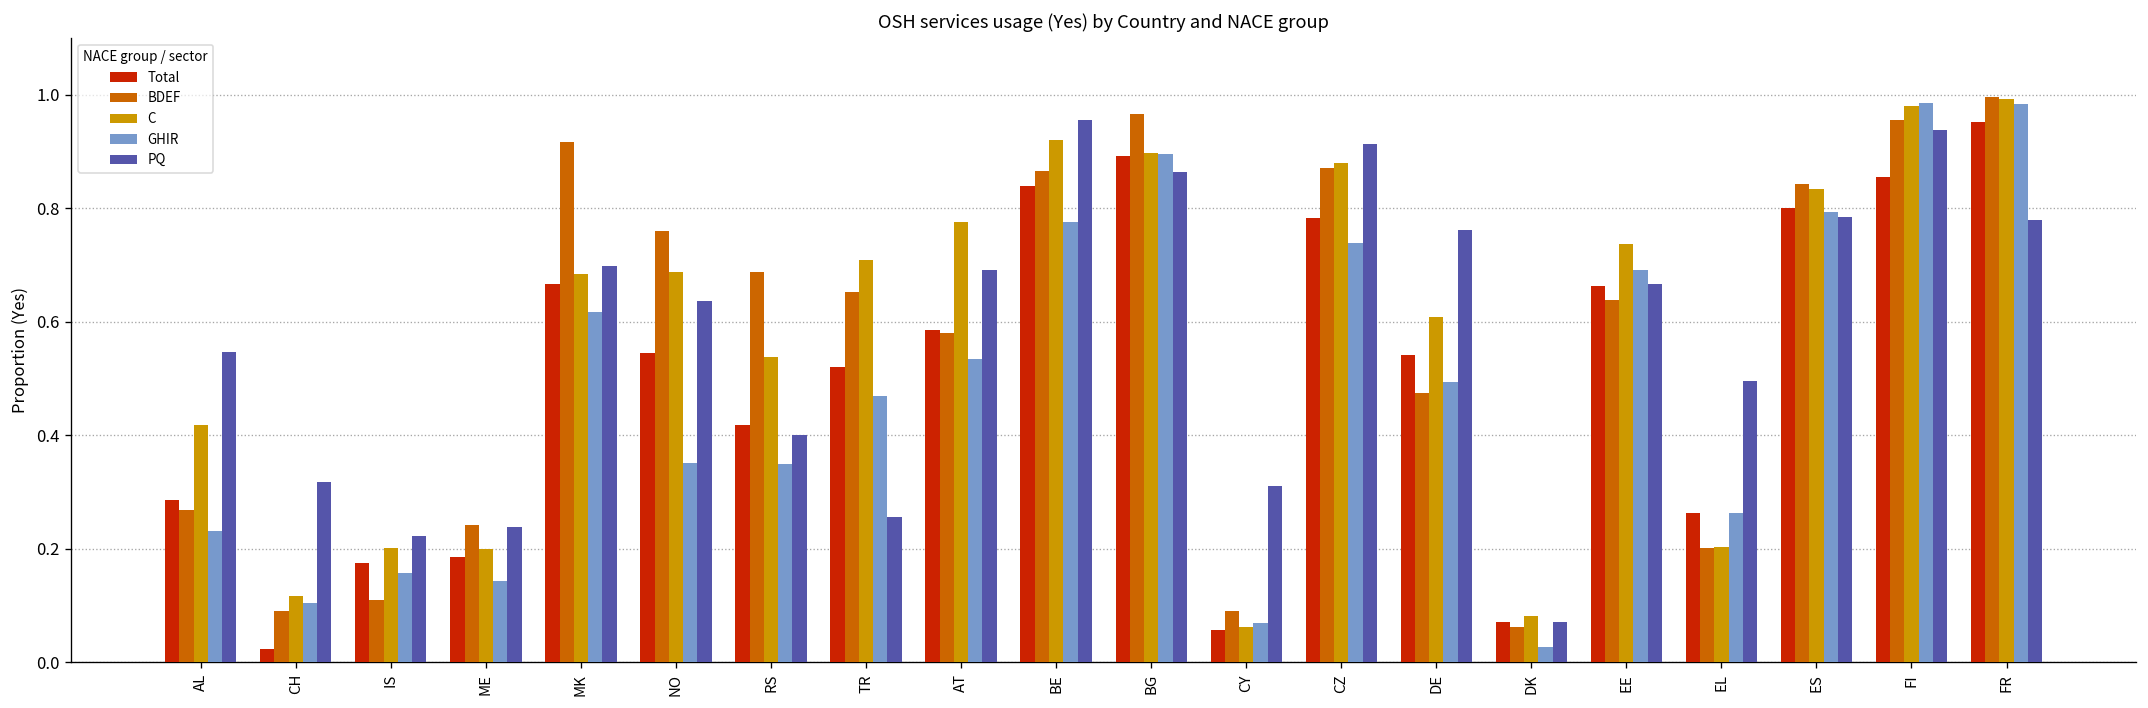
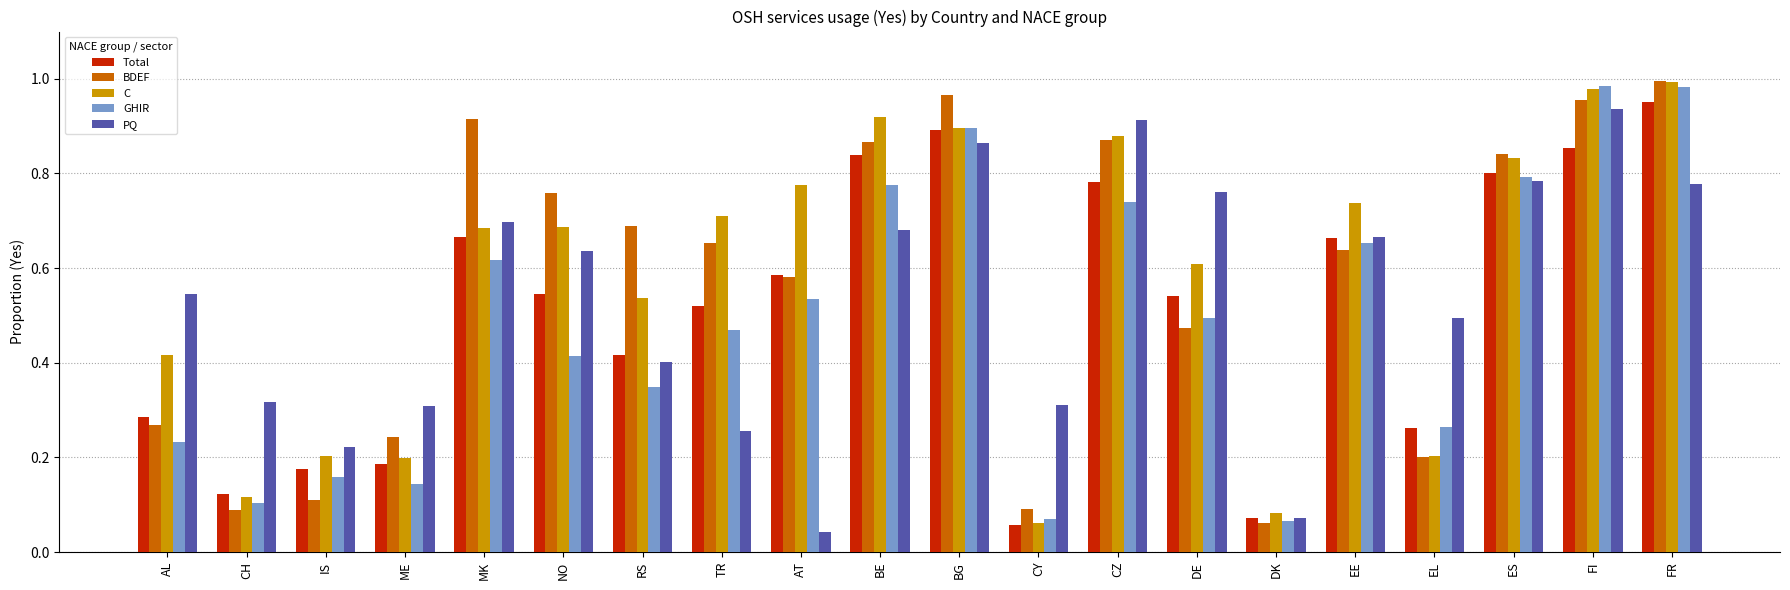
Total, CH: 0.02 -> 0.12
PQ, ME: 0.24 -> 0.31
GHIR, NO: 0.35 -> 0.41
PQ, AT: 0.69 -> 0.04
PQ, BE: 0.95 -> 0.68
GHIR, DK: 0.03 -> 0.07
GHIR, EE: 0.69 -> 0.65
